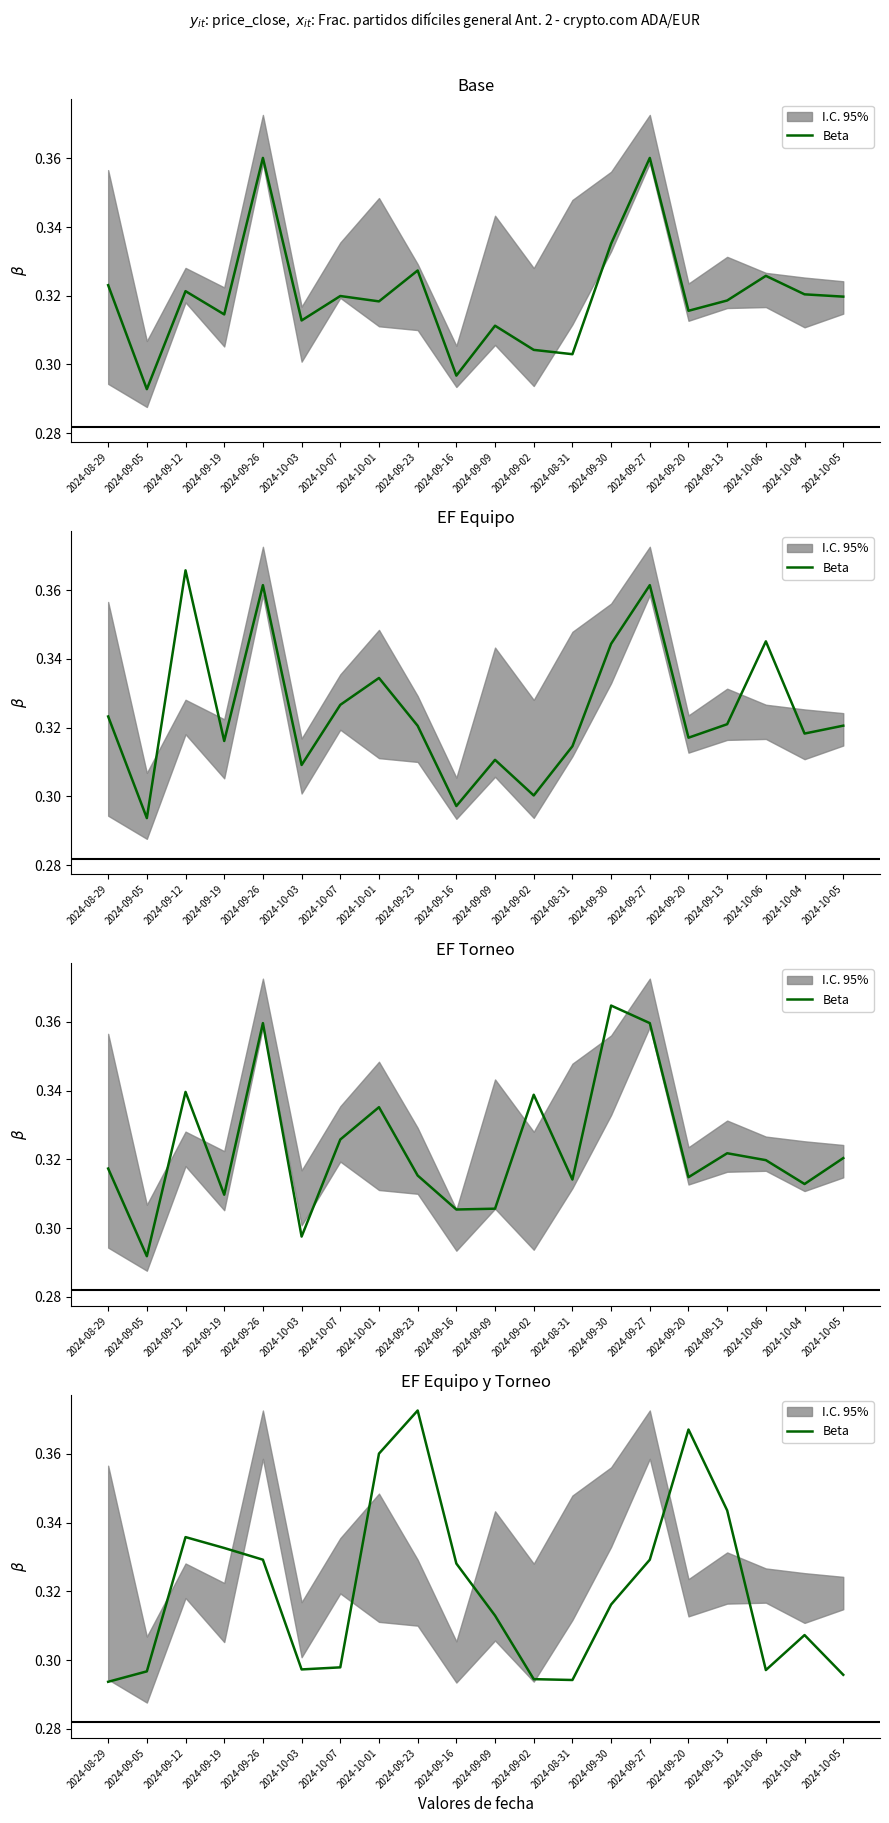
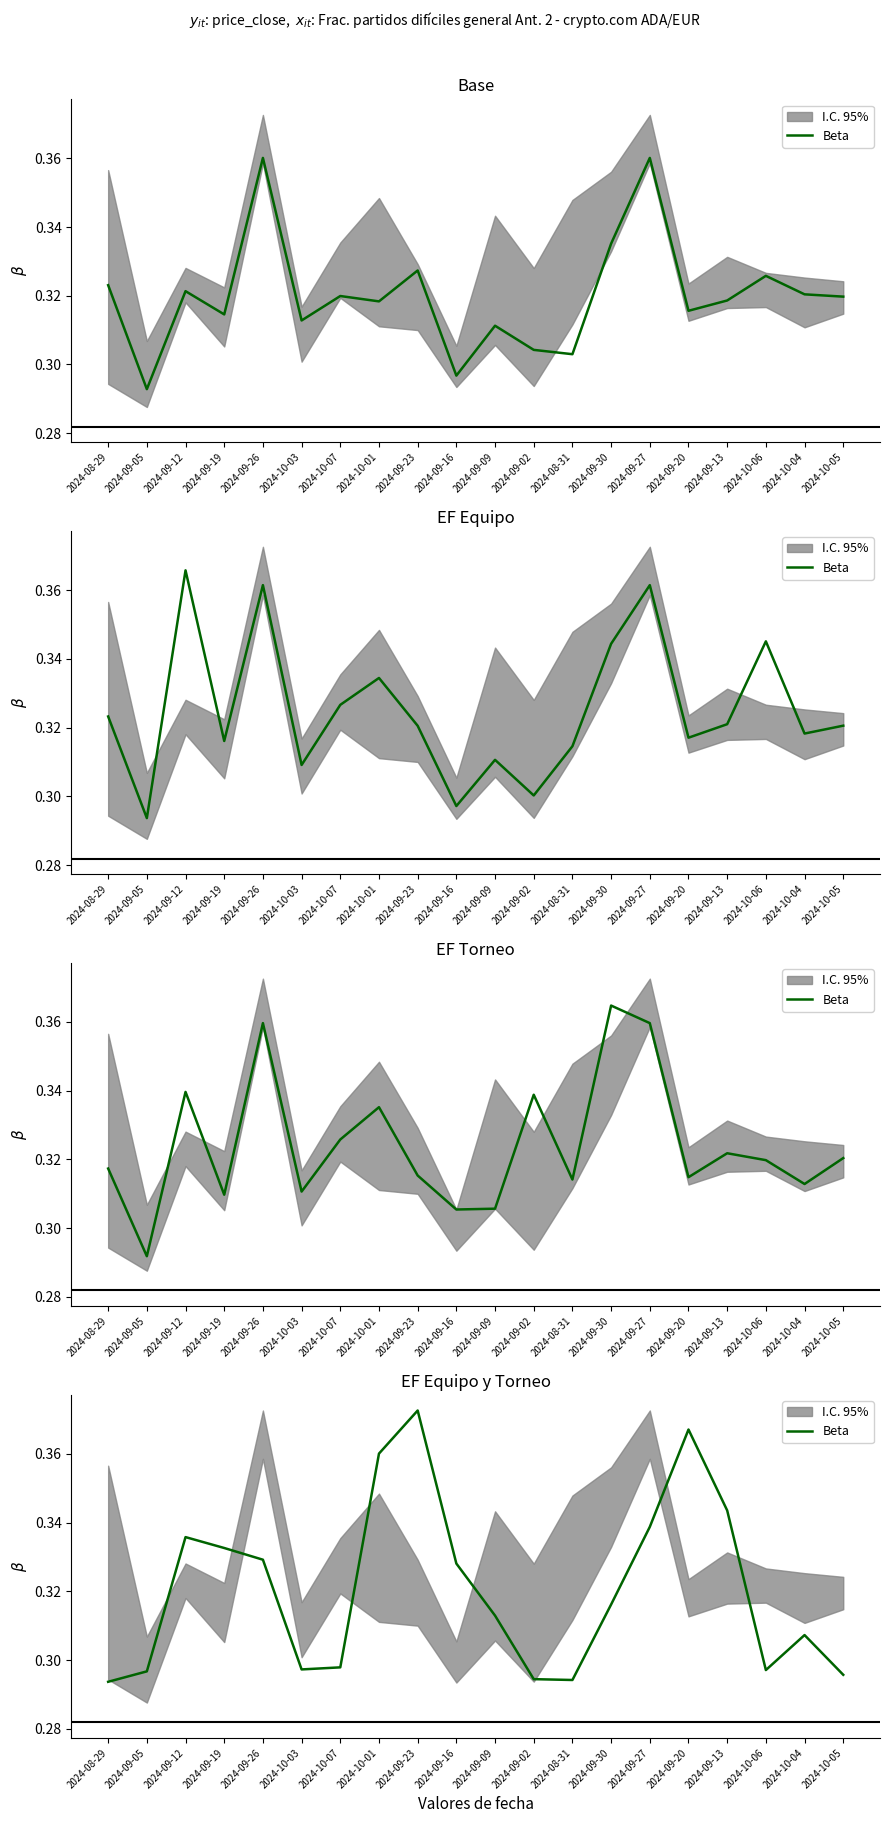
EF Torneo, Beta, 2024-10-03: 0.298 -> 0.311
EF Equipo y Torneo, Beta, 2024-09-27: 0.329 -> 0.339
